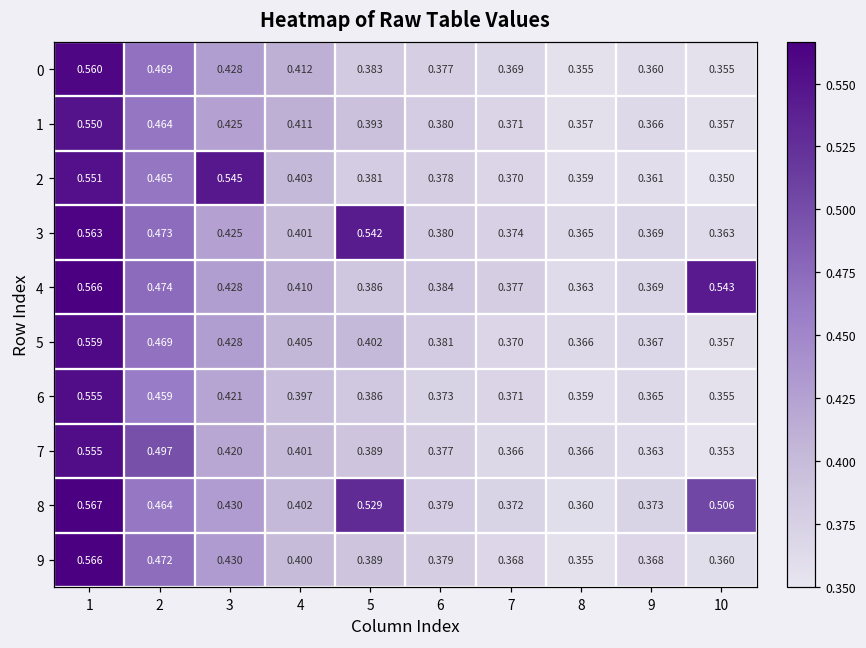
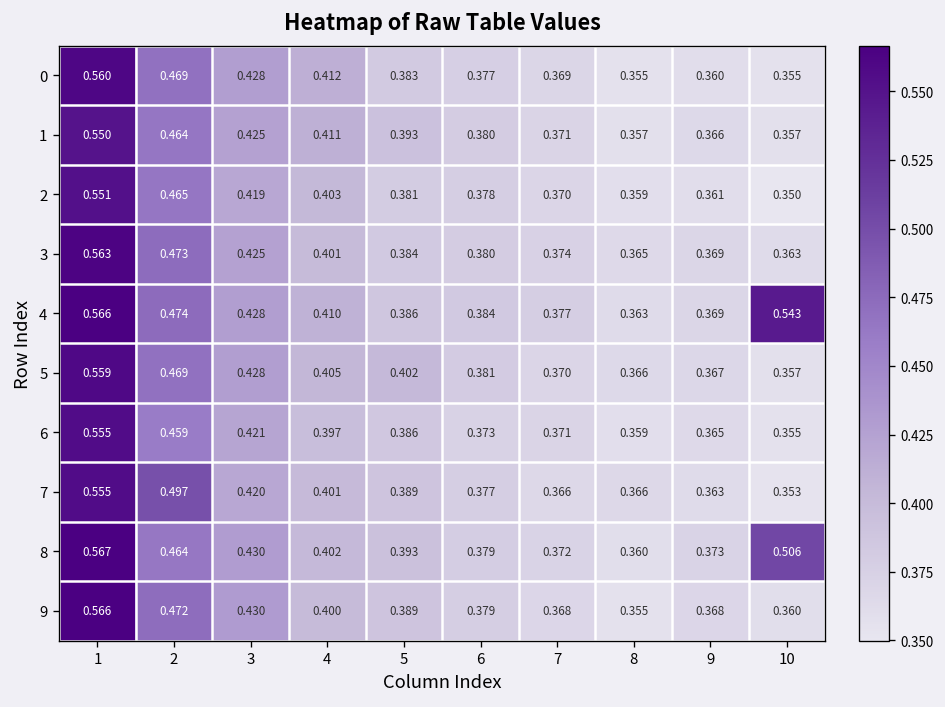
2, 3: 0.545 -> 0.419
3, 5: 0.542 -> 0.384
8, 5: 0.529 -> 0.393
